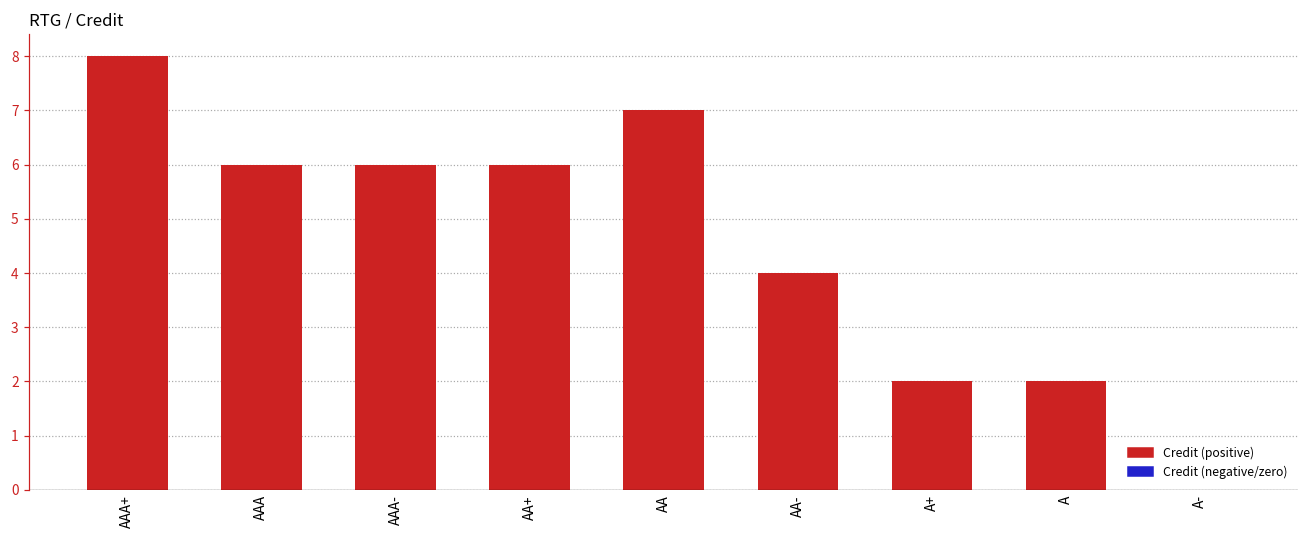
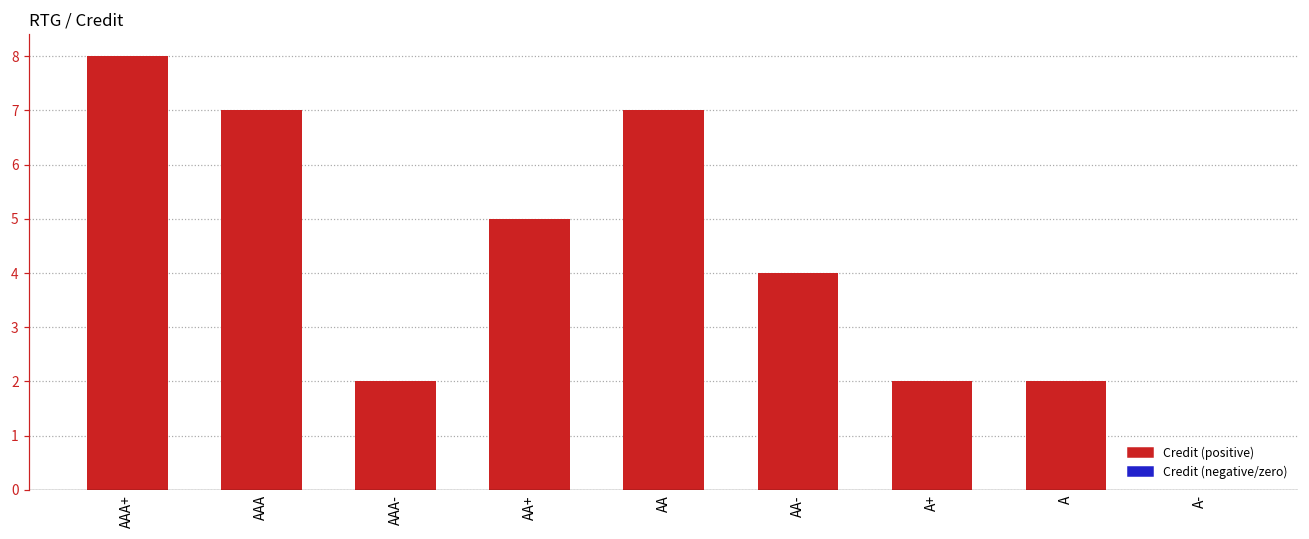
AAA: 6 -> 7
AAA-: 6 -> 2
AA+: 6 -> 5
